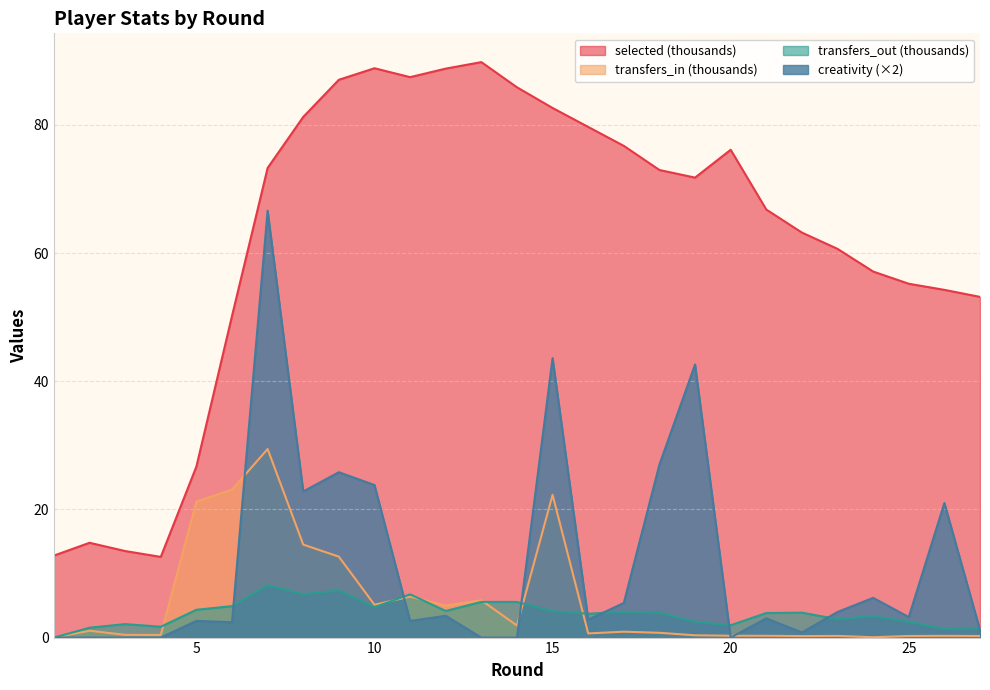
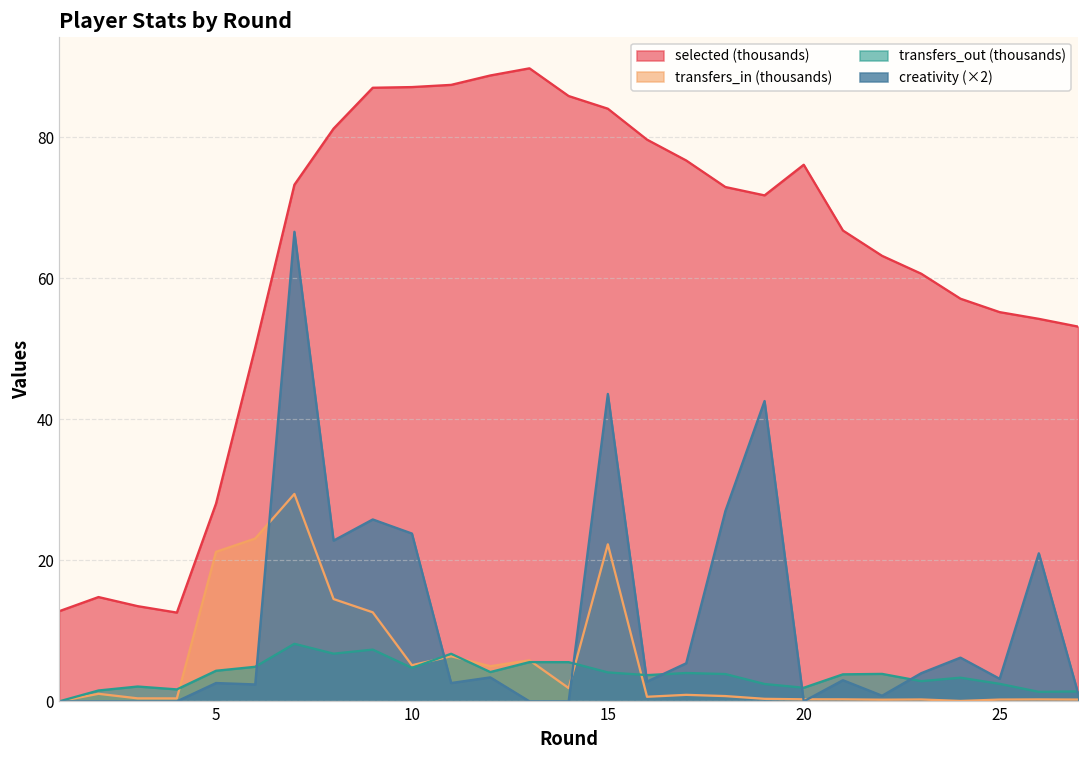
selected (thousands), 5: 27 -> 28
selected (thousands), 10: 89 -> 87
selected (thousands), 15: 83 -> 84
